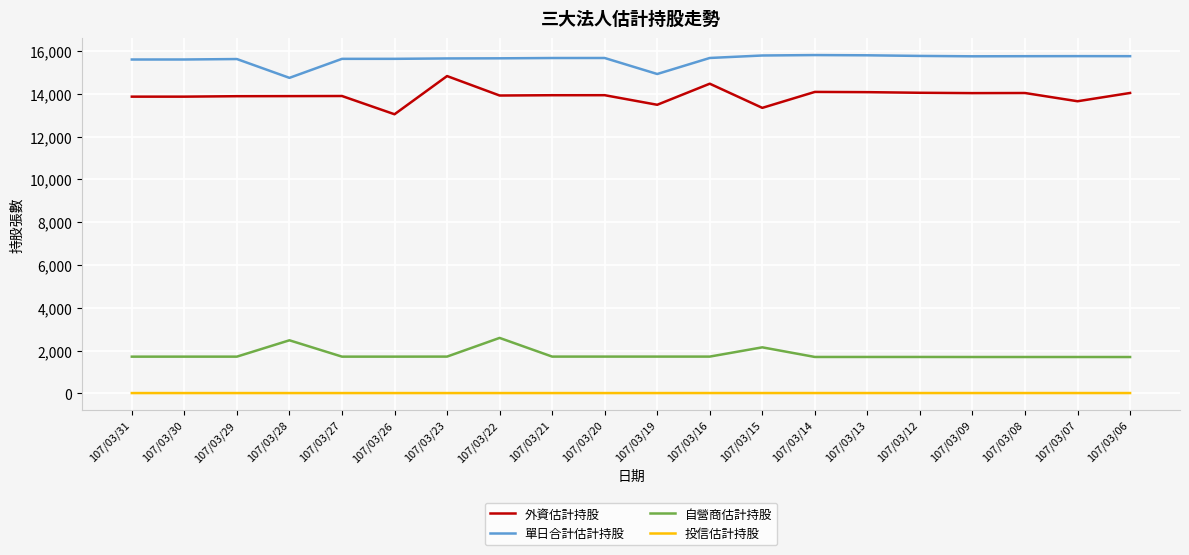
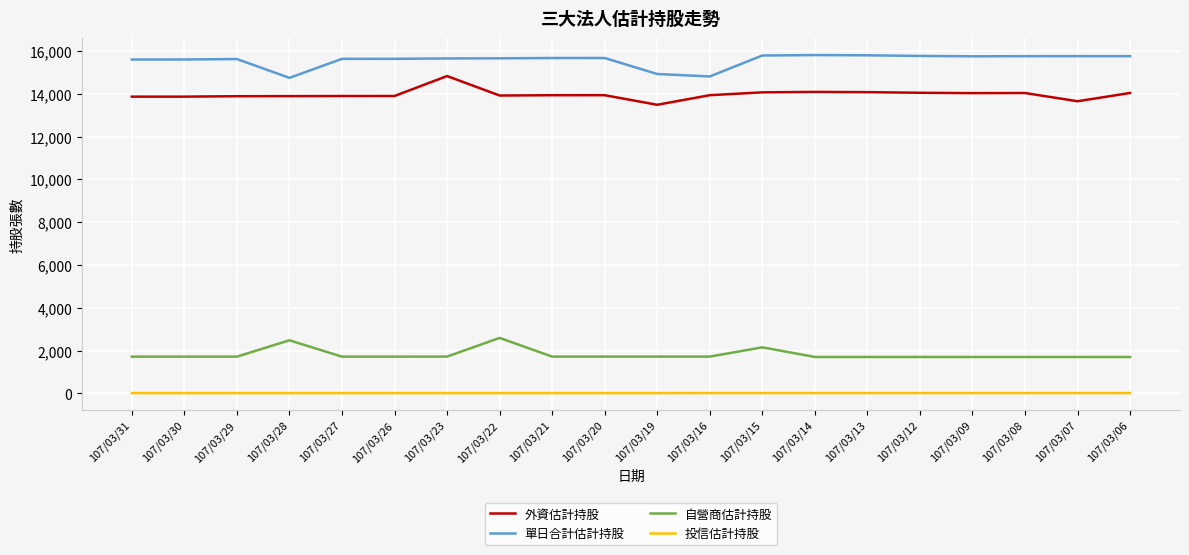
外資估計持股, 107/03/26: 13,000 -> 13,900
外資估計持股, 107/03/16: 14,500 -> 13,900
單日合計估計持股, 107/03/16: 15,700 -> 14,800
外資估計持股, 107/03/15: 13,300 -> 14,100
